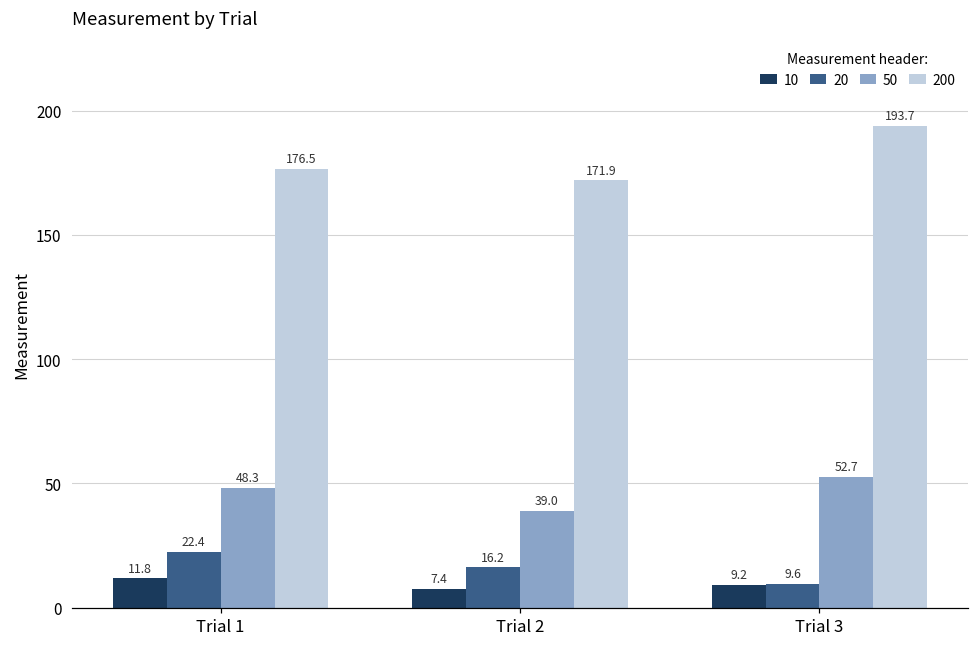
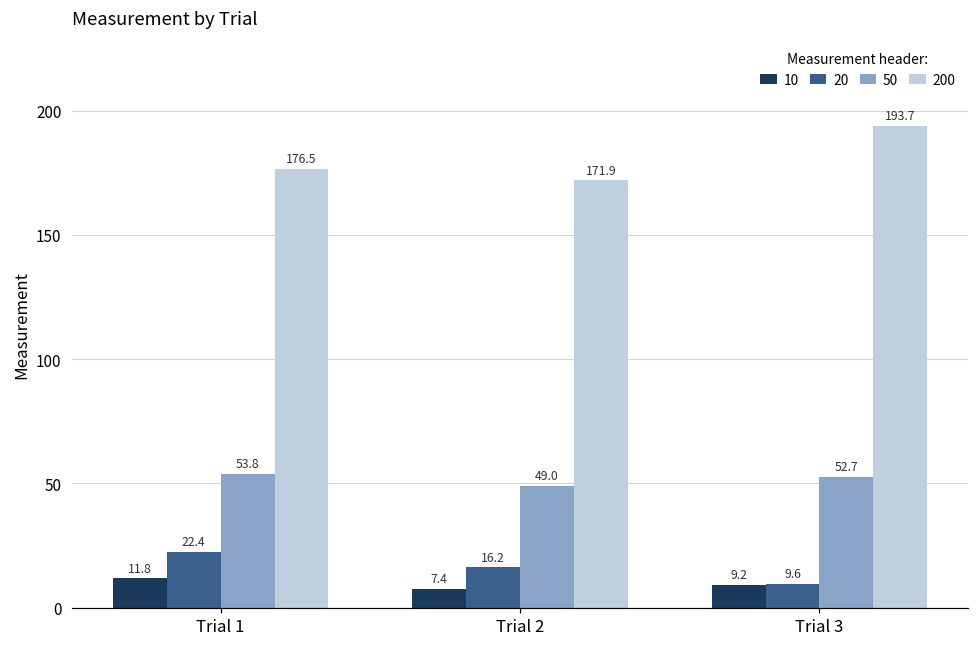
50, Trial 1: 48.3 -> 53.8
50, Trial 2: 39.0 -> 49.0
